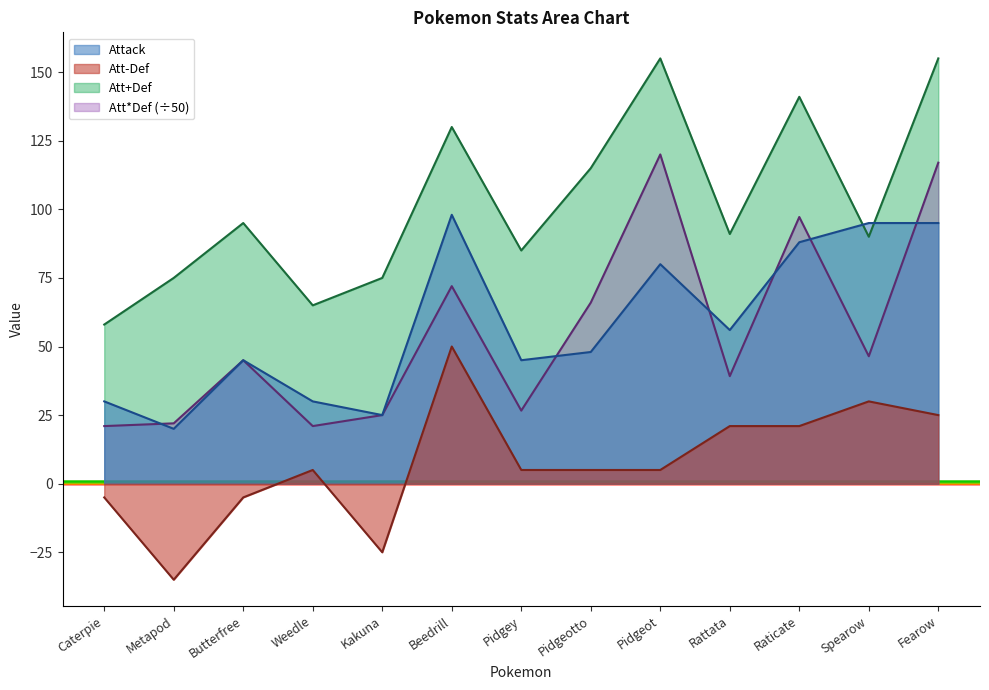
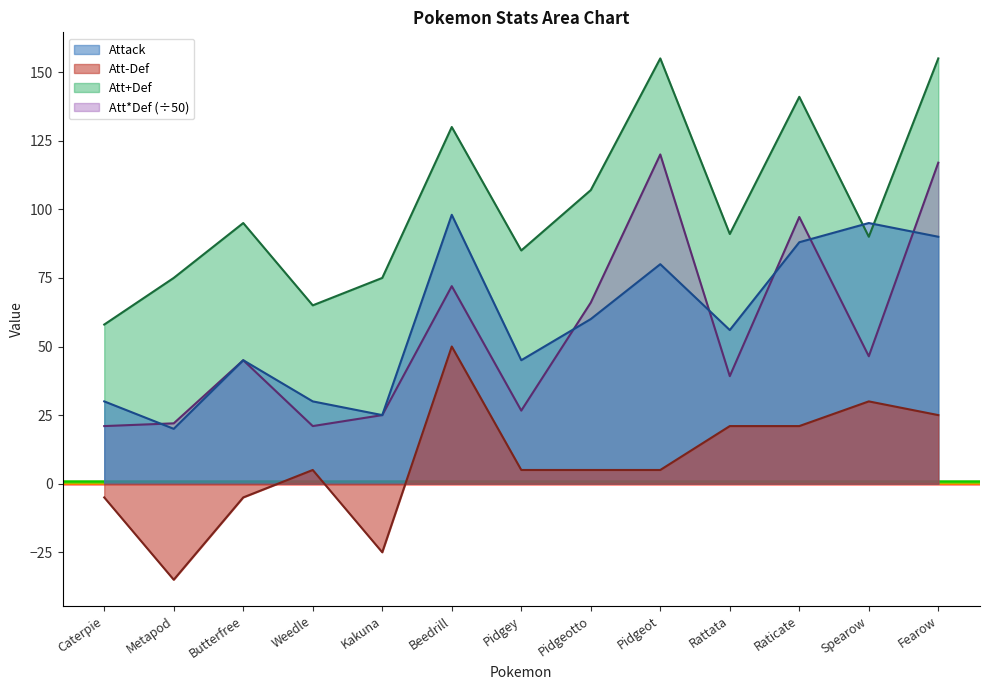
Attack, Pidgeotto: 48 -> 60
Att+Def, Pidgeotto: 115 -> 107
Attack, Fearow: 95 -> 90
